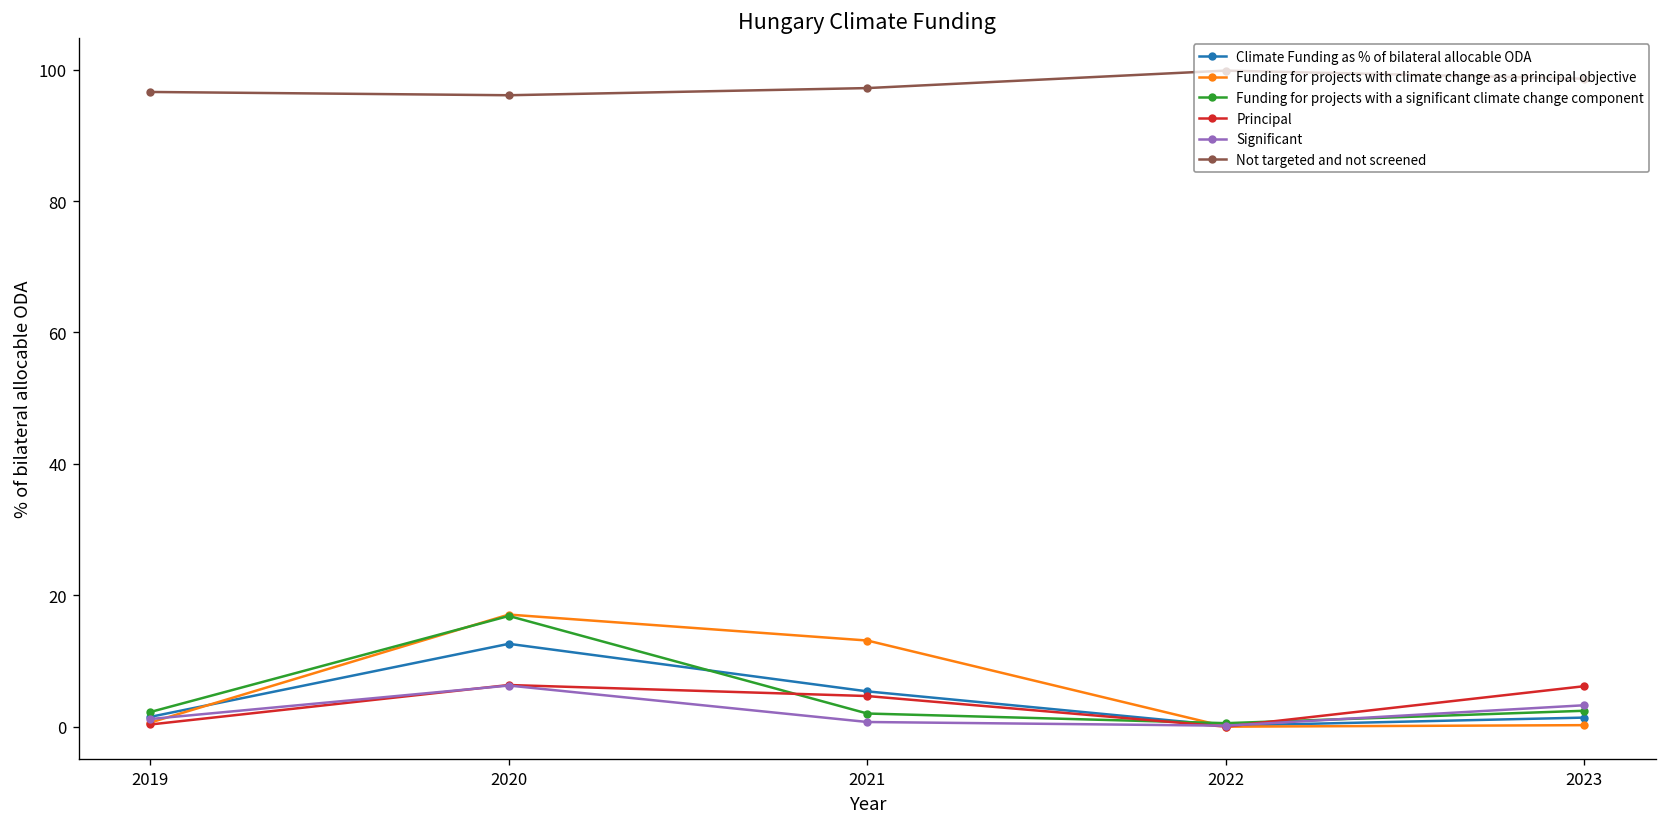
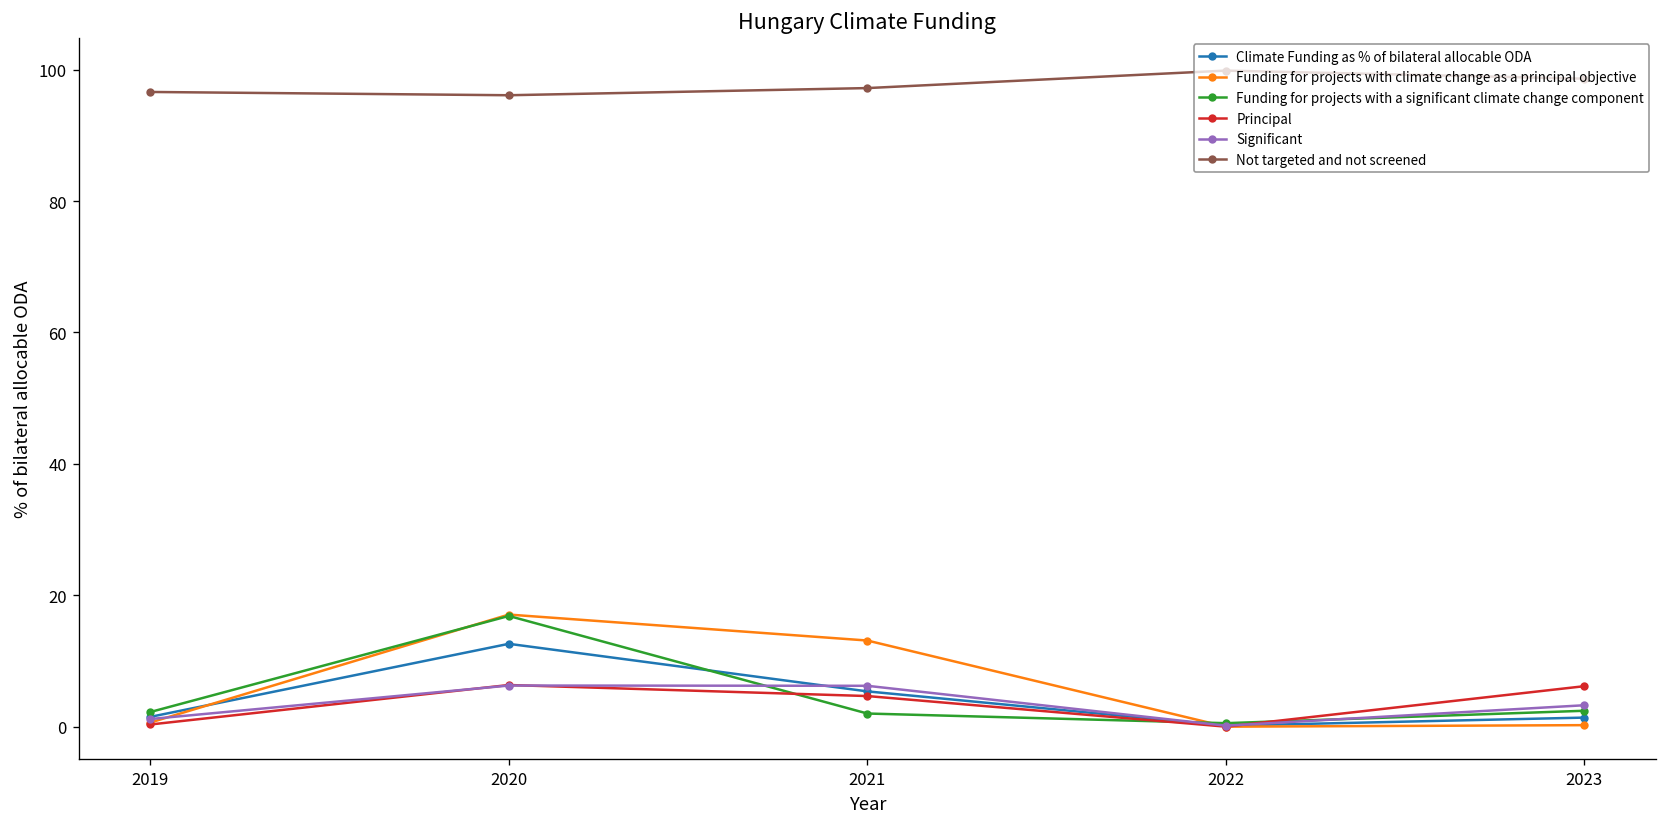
Significant, 2021: 1 -> 6
